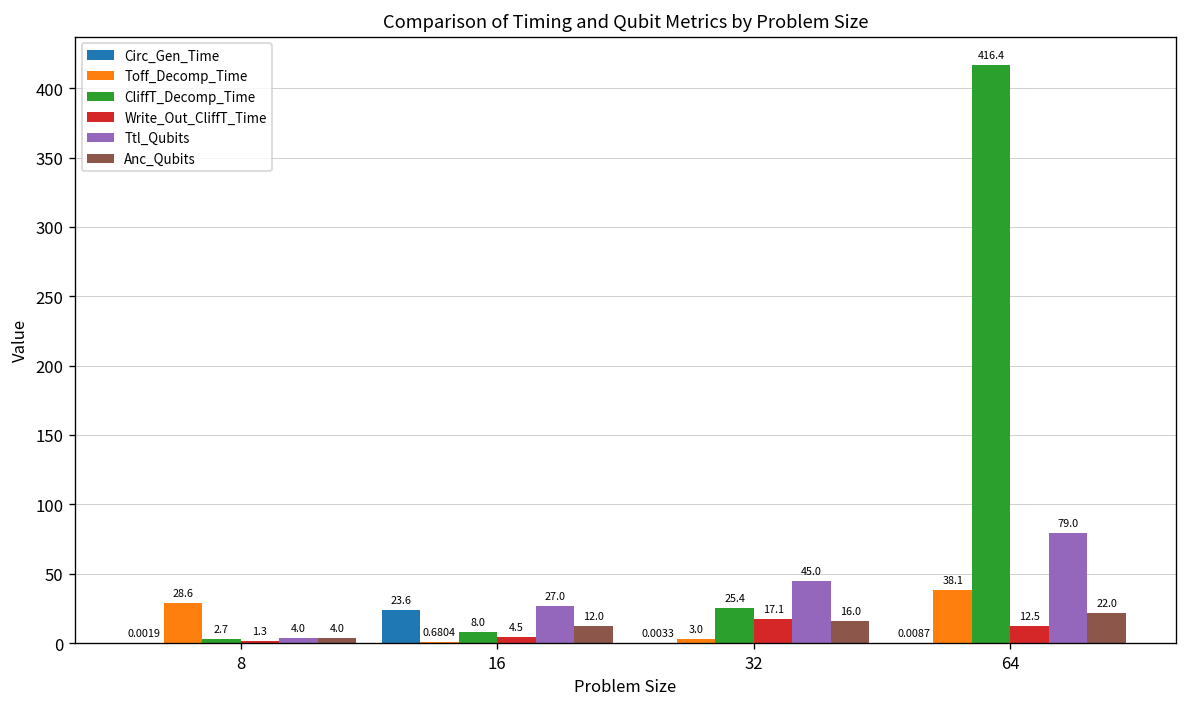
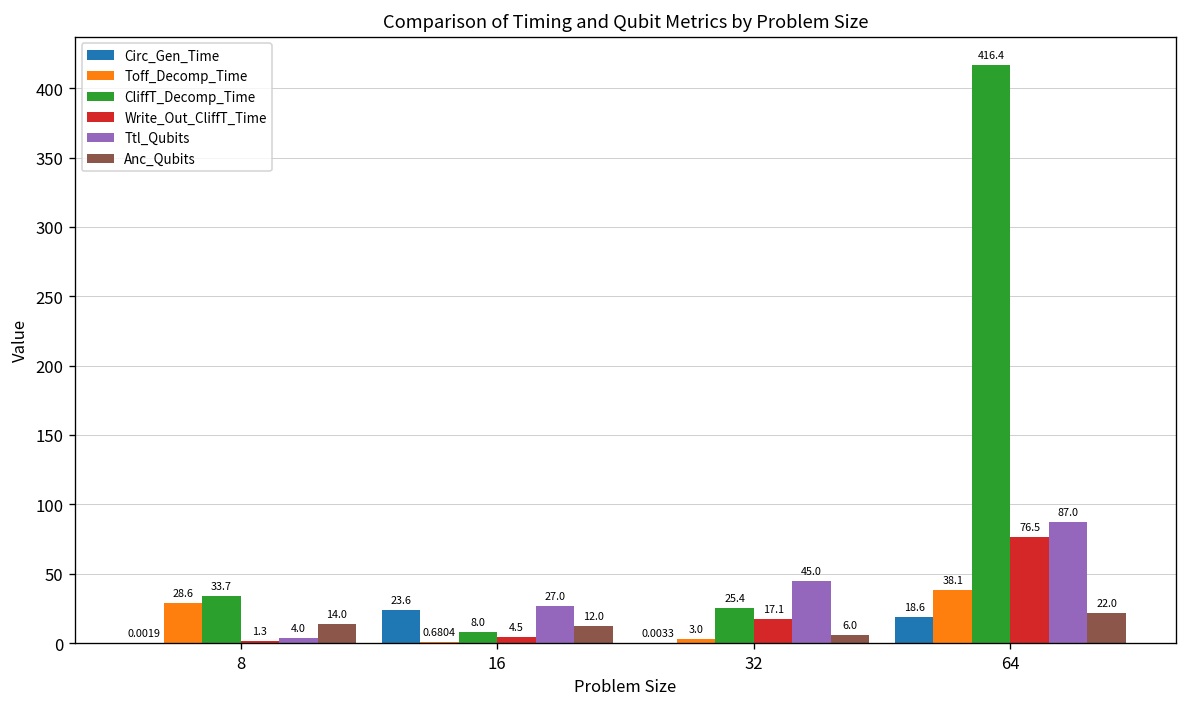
CliffT_Decomp_Time, 8: 2.7 -> 33.7
Anc_Qubits, 8: 4.0 -> 14.0
Anc_Qubits, 32: 16.0 -> 6.0
Circ_Gen_Time, 64: 0.0087 -> 18.6
Write_Out_CliffT_Time, 64: 12.5 -> 76.5
Ttl_Qubits, 64: 79.0 -> 87.0
